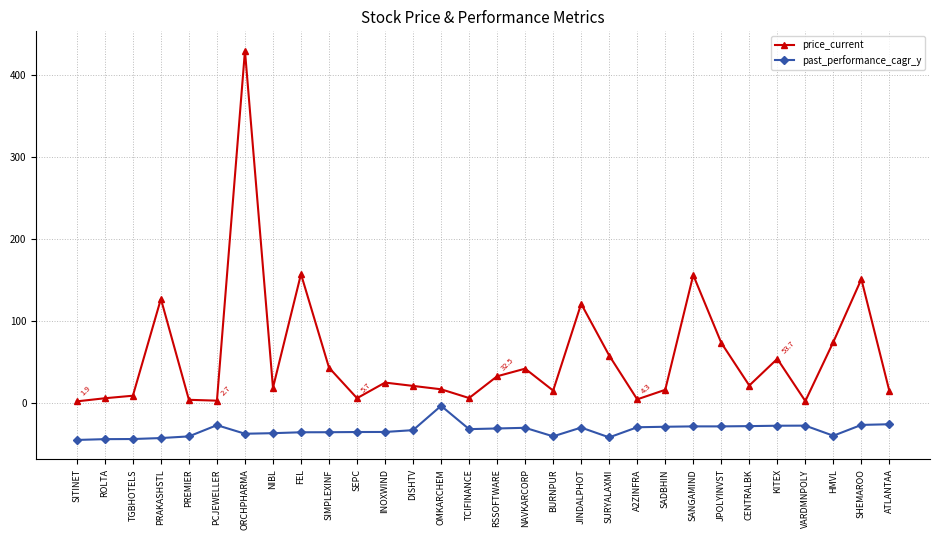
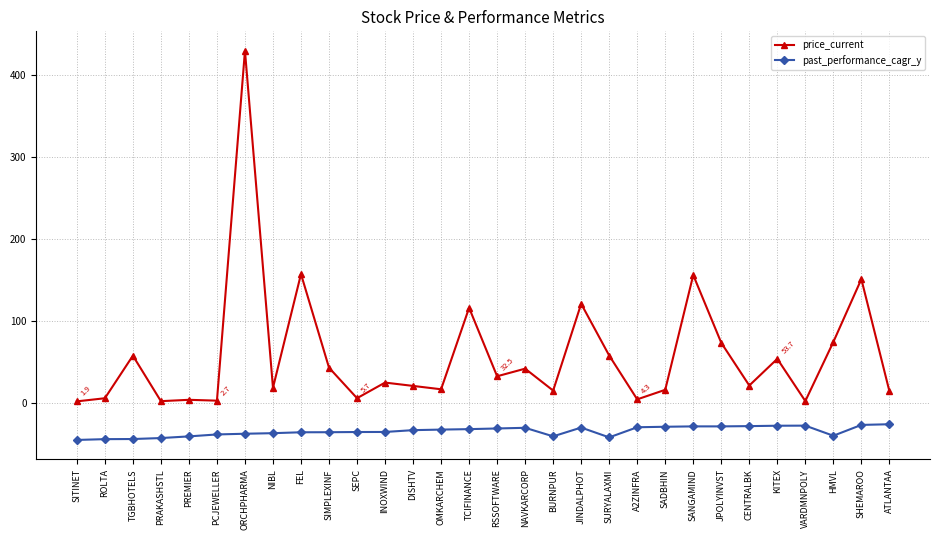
price_current, TGBHOTELS: 10 -> 60
price_current, PRAKASHSTL: 130 -> 0
past_performance_cagr_y, PCJEWELLER: -30 -> -40
past_performance_cagr_y, OMKARCHEM: 0 -> -30
price_current, TCIFINANCE: 10 -> 120
